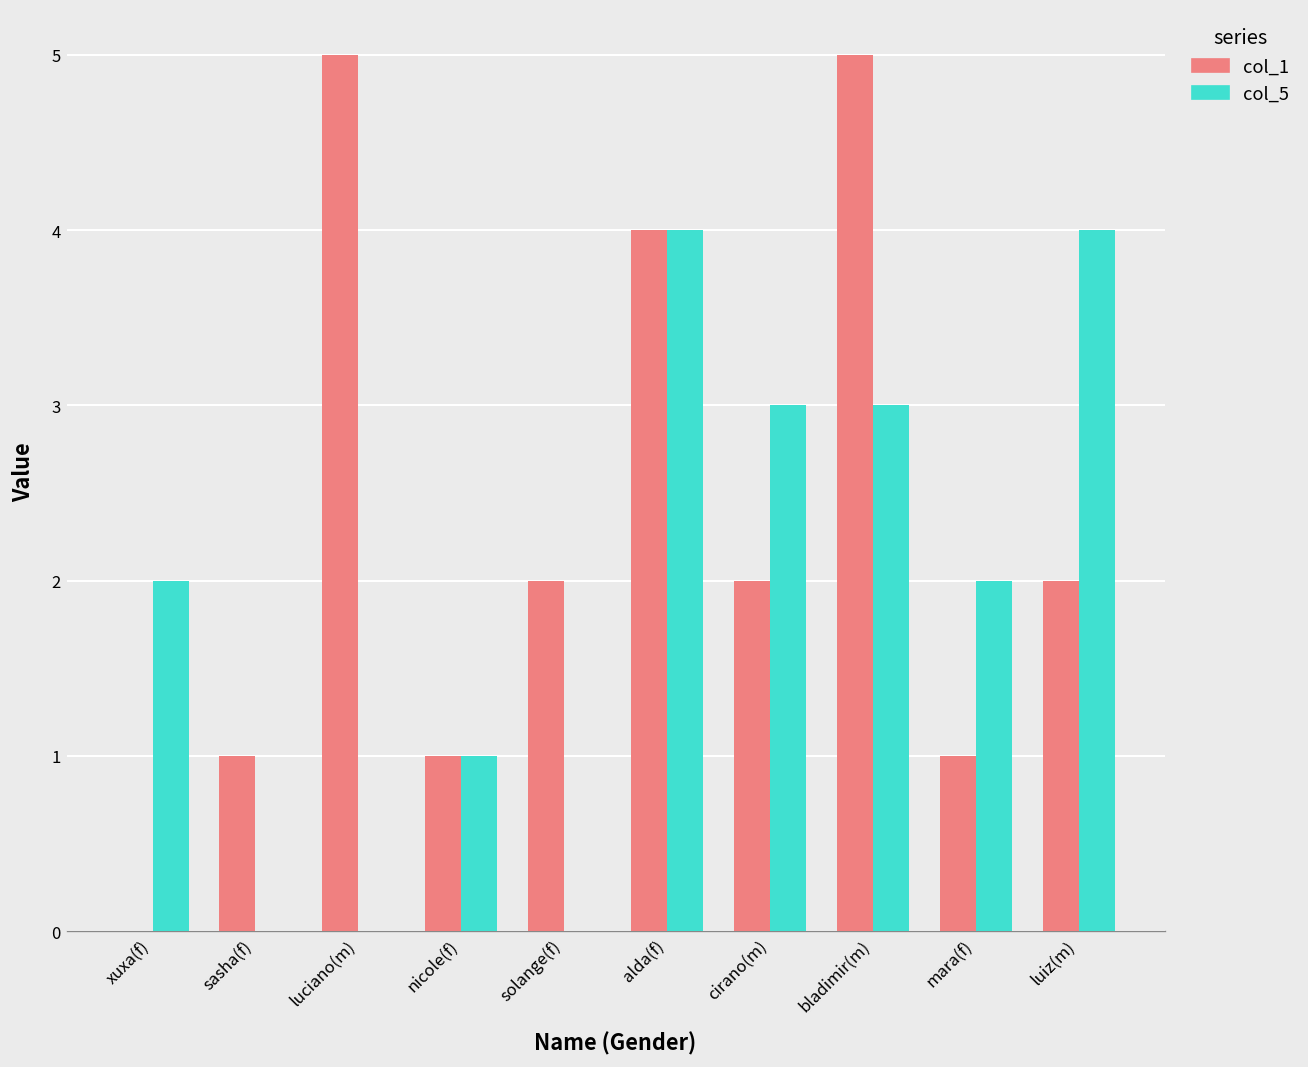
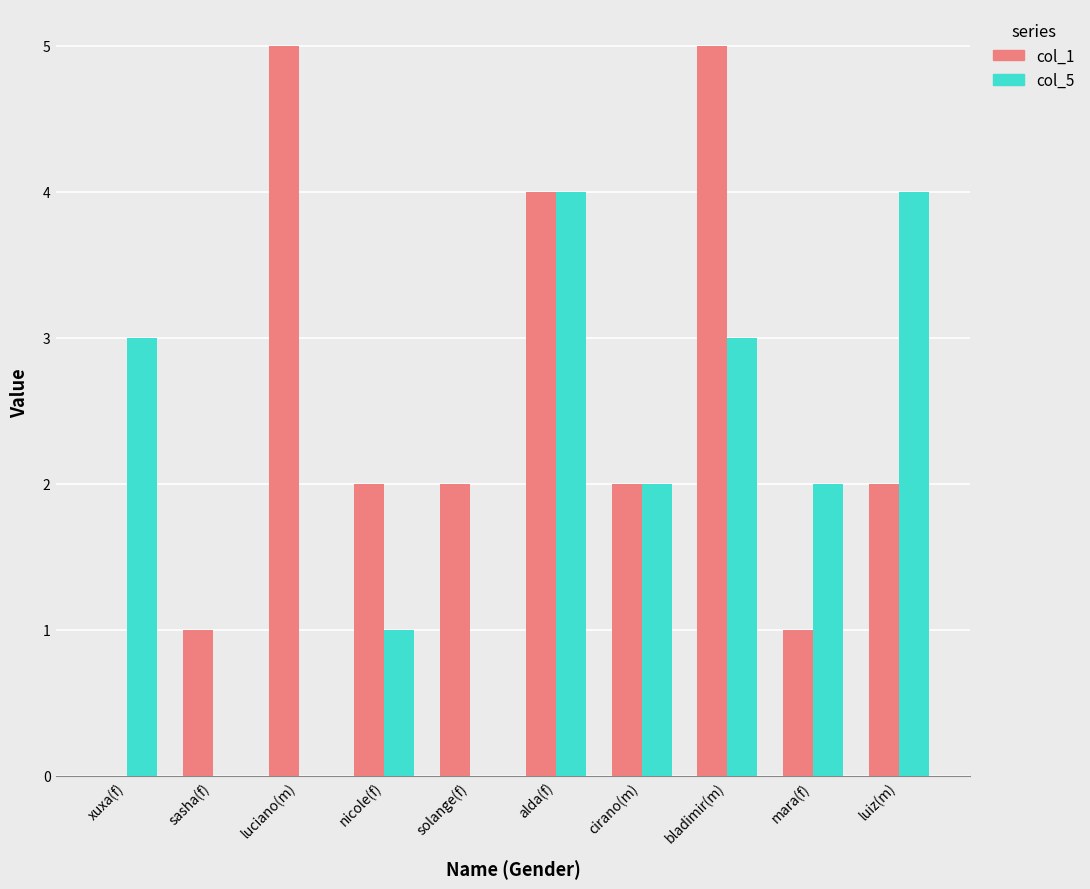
col_5, xuxa(f): 2 -> 3
col_1, nicole(f): 1 -> 2
col_5, cirano(m): 3 -> 2
